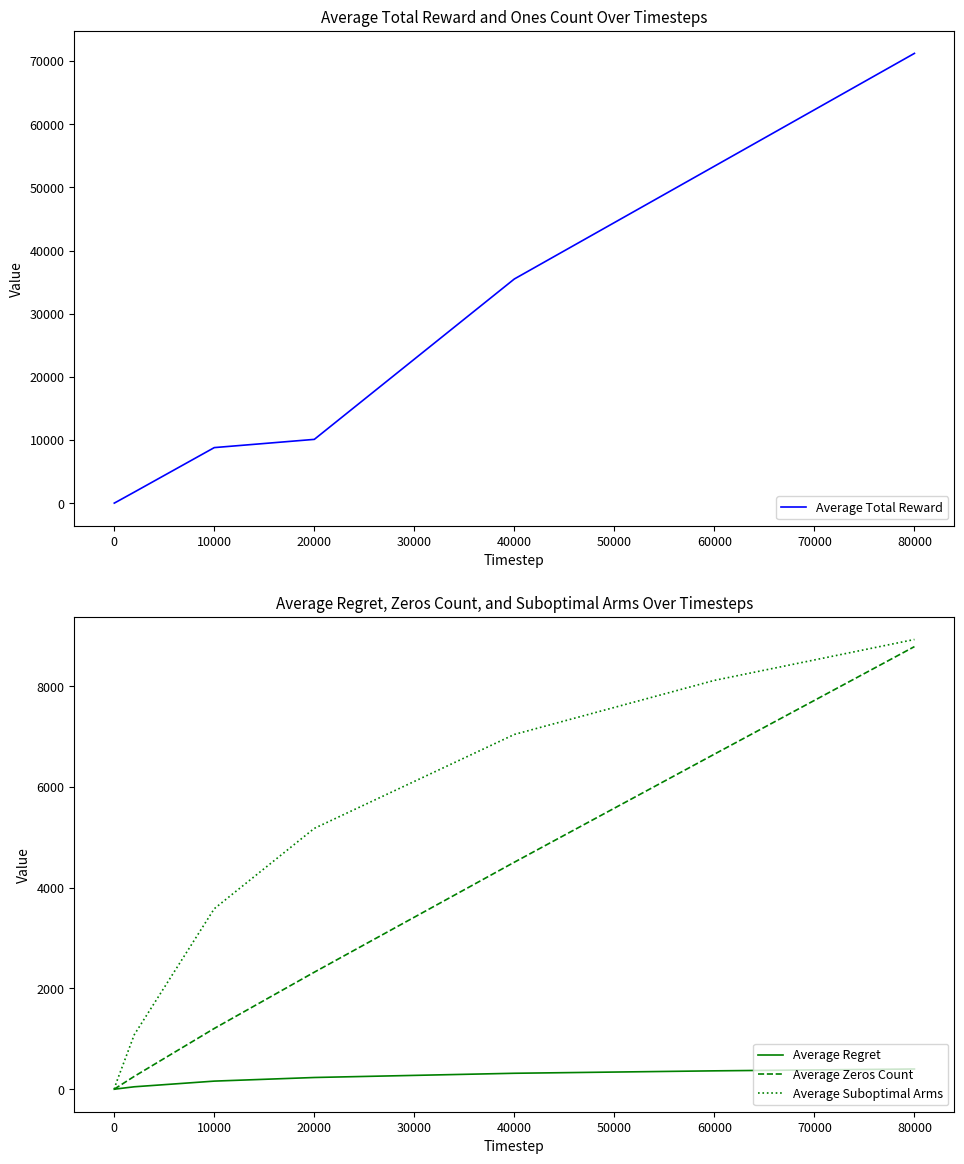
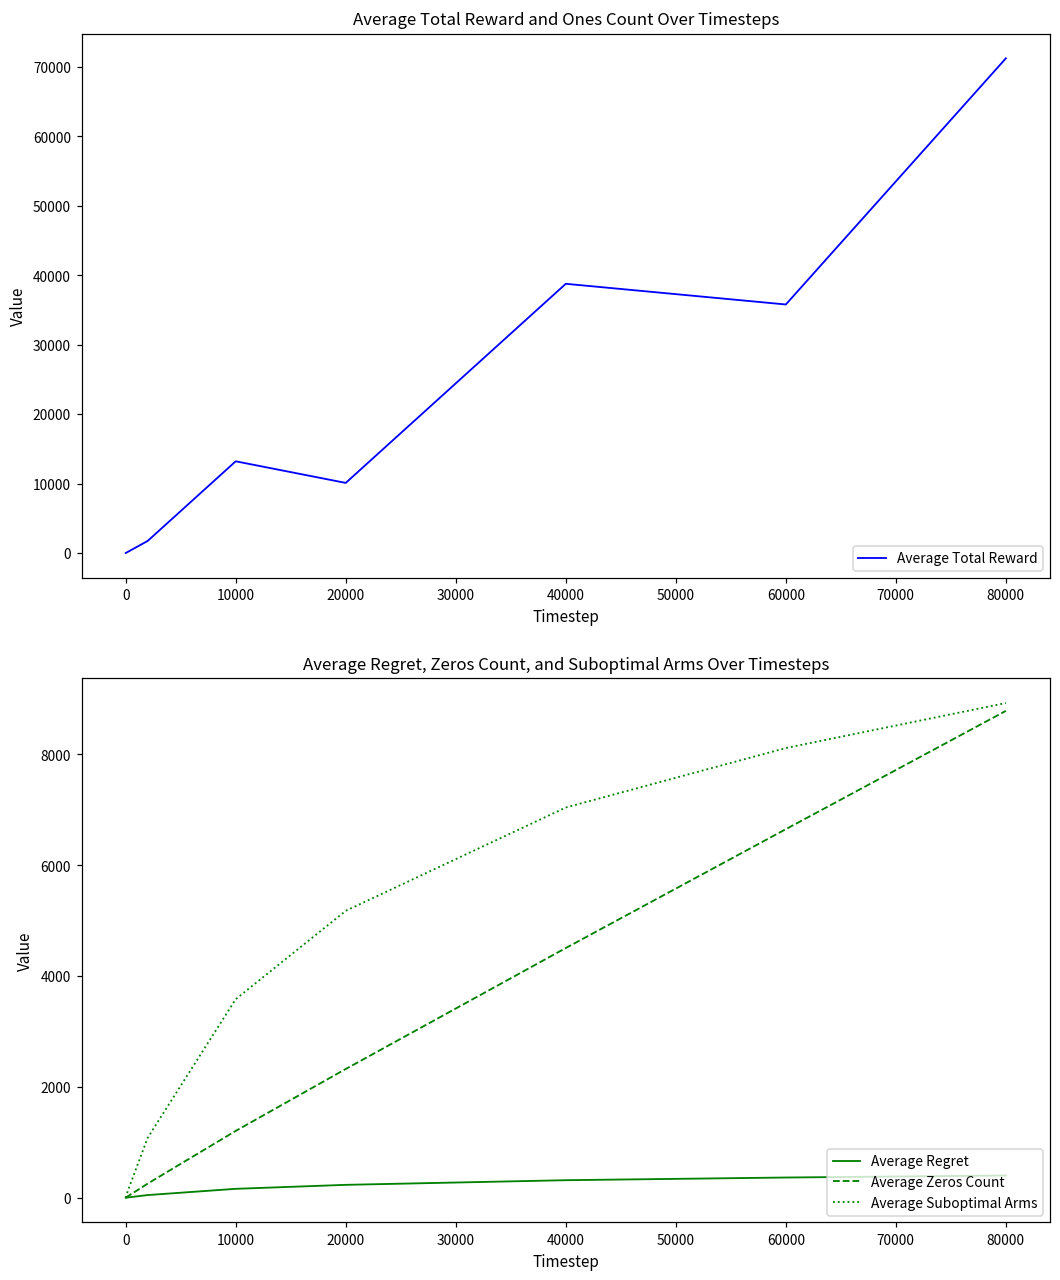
Average Total Reward and Ones Count Over Timesteps, 10000: 9000 -> 13000
Average Total Reward and Ones Count Over Timesteps, 40000: 35000 -> 39000
Average Total Reward and Ones Count Over Timesteps, 60000: 53000 -> 36000
